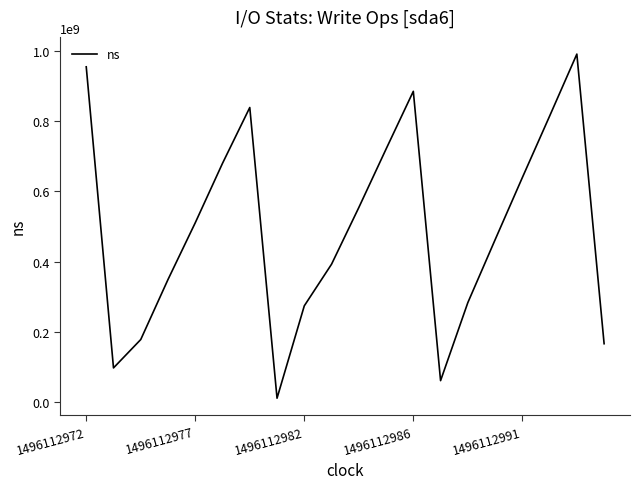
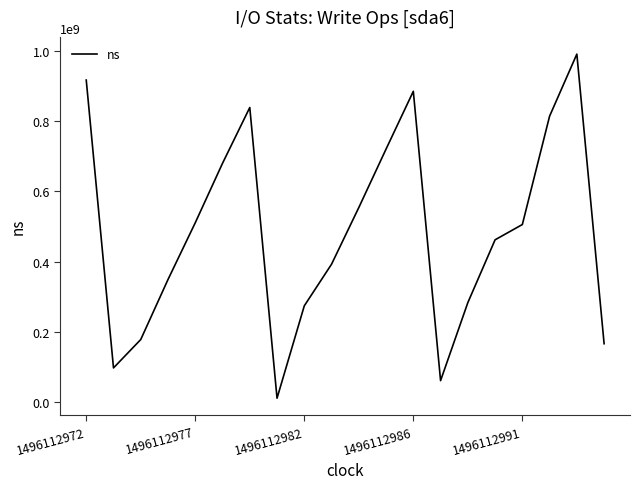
1496112972: 960000000 -> 920000000
1496112991: 640000000 -> 510000000
